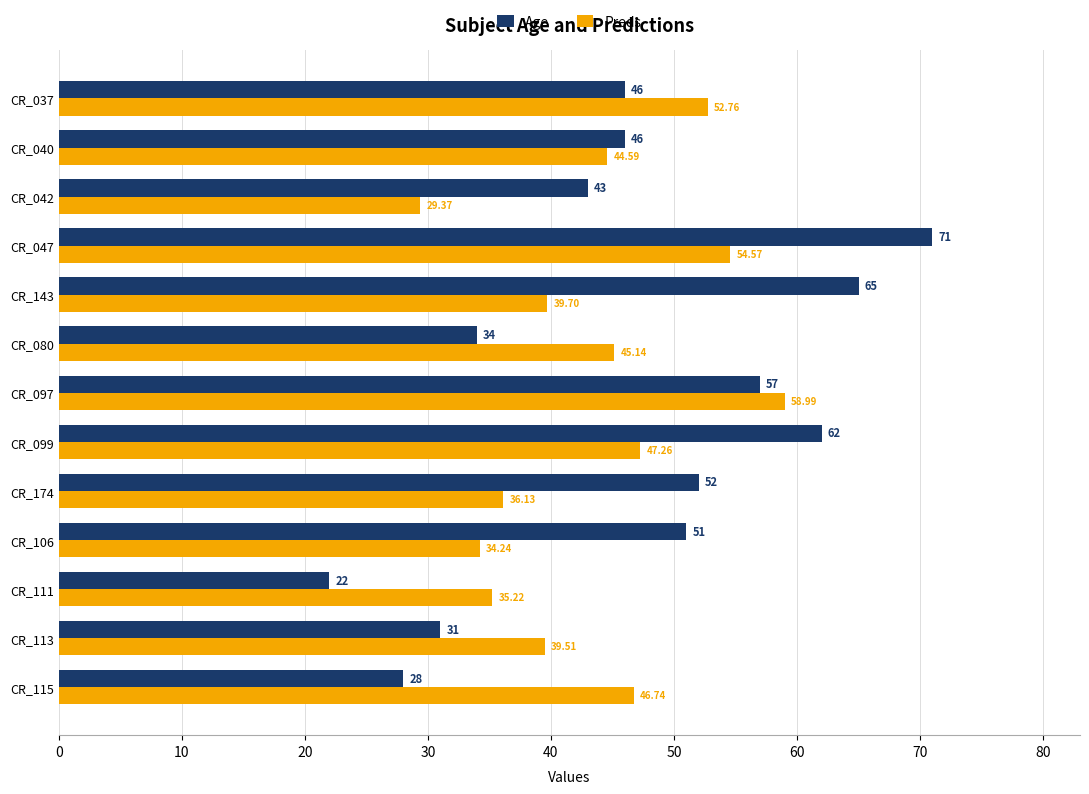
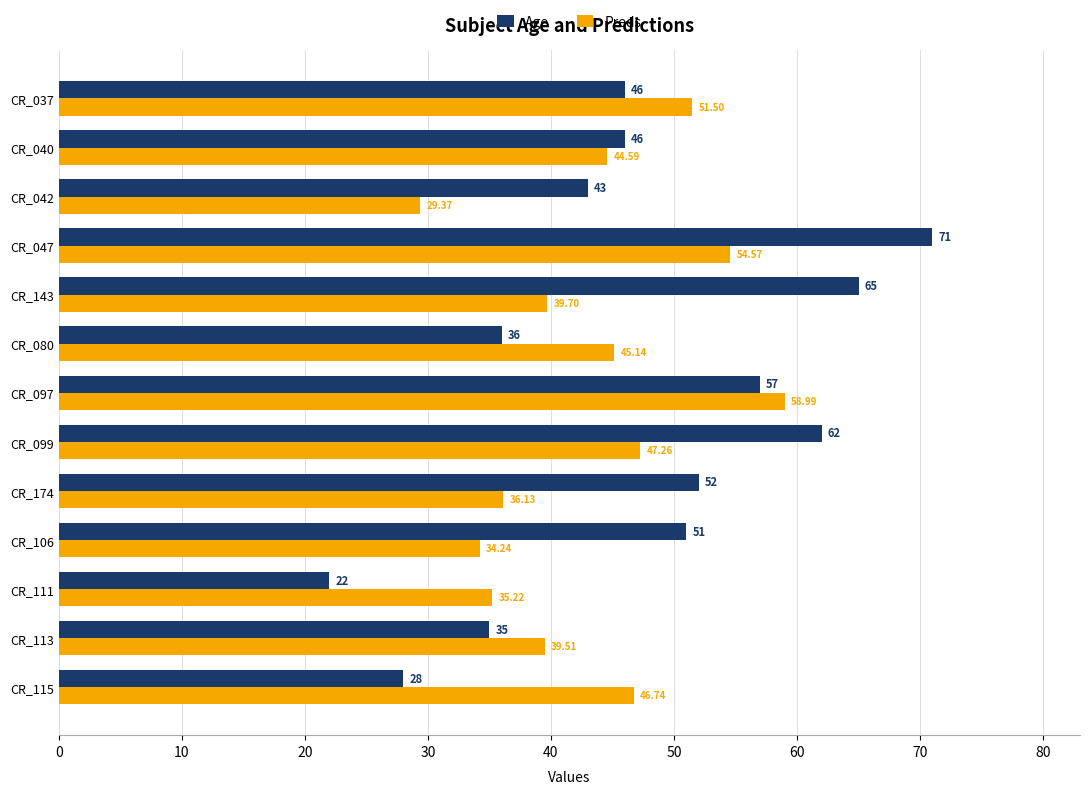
Preds, CR_037: 52.76 -> 51.50
Age, CR_080: 34 -> 36
Age, CR_113: 31 -> 35
